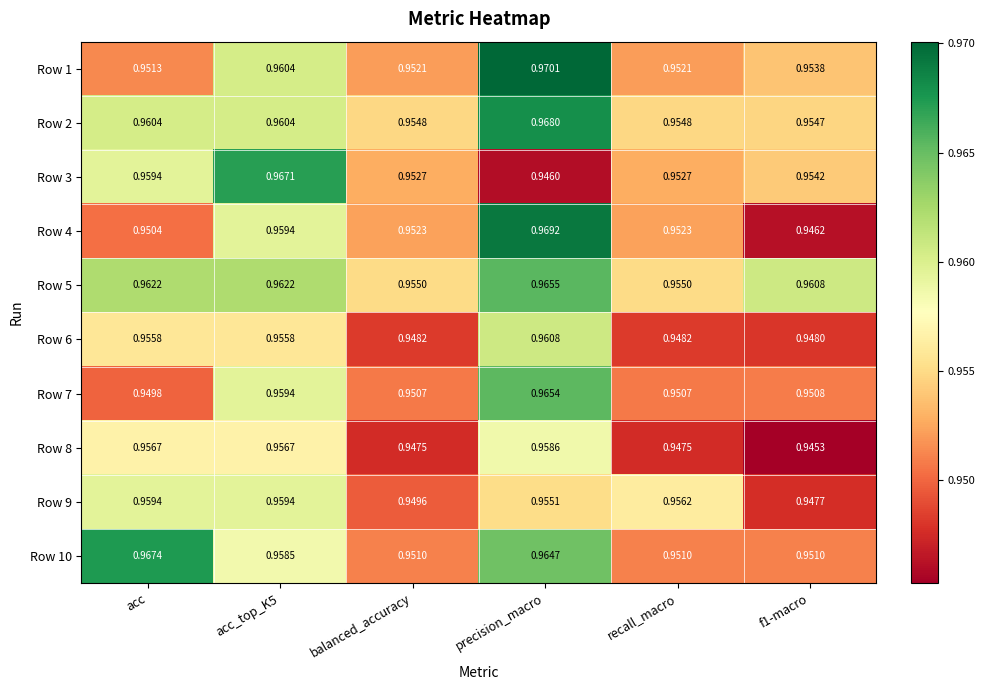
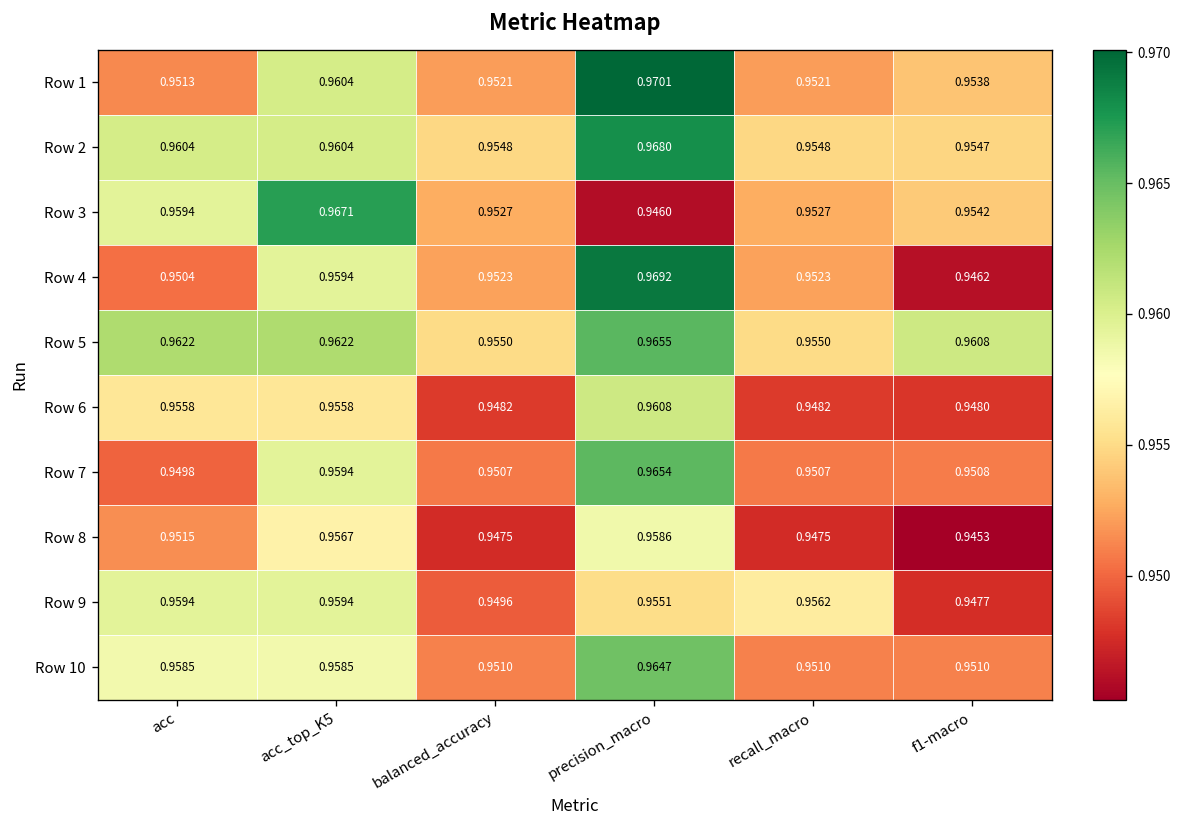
Row 8, acc: 0.9567 -> 0.9515
Row 10, acc: 0.9674 -> 0.9585
